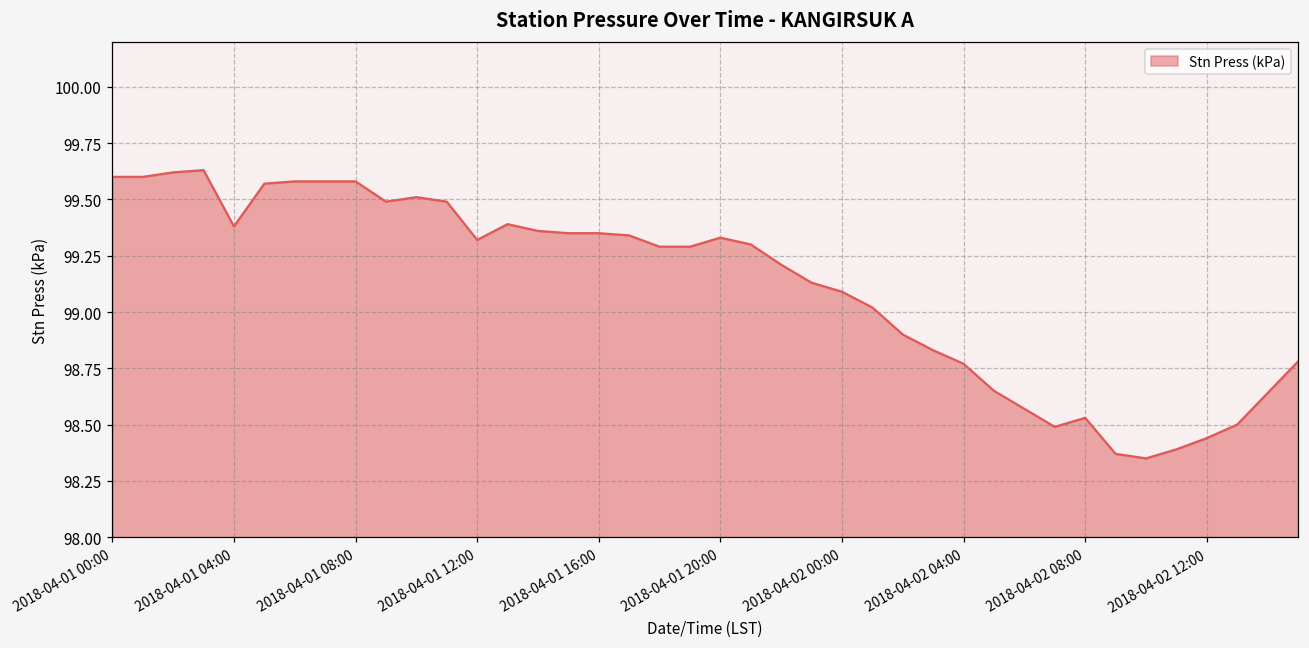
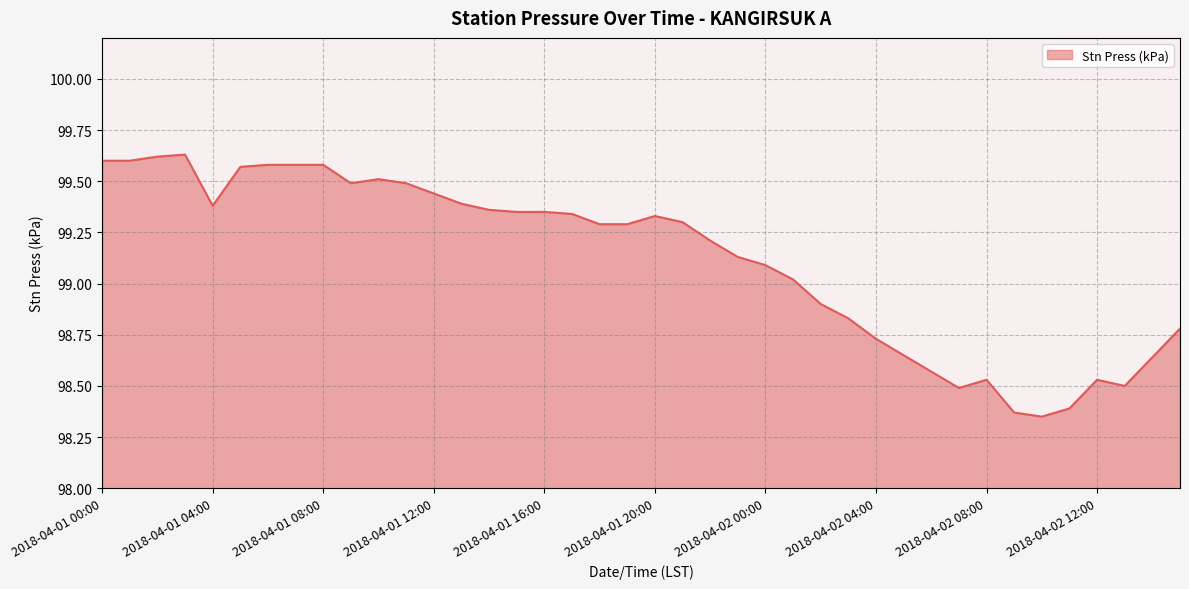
2018-04-01 12:00: 99.32 -> 99.44
2018-04-02 04:00: 98.77 -> 98.73
2018-04-02 12:00: 98.44 -> 98.53
